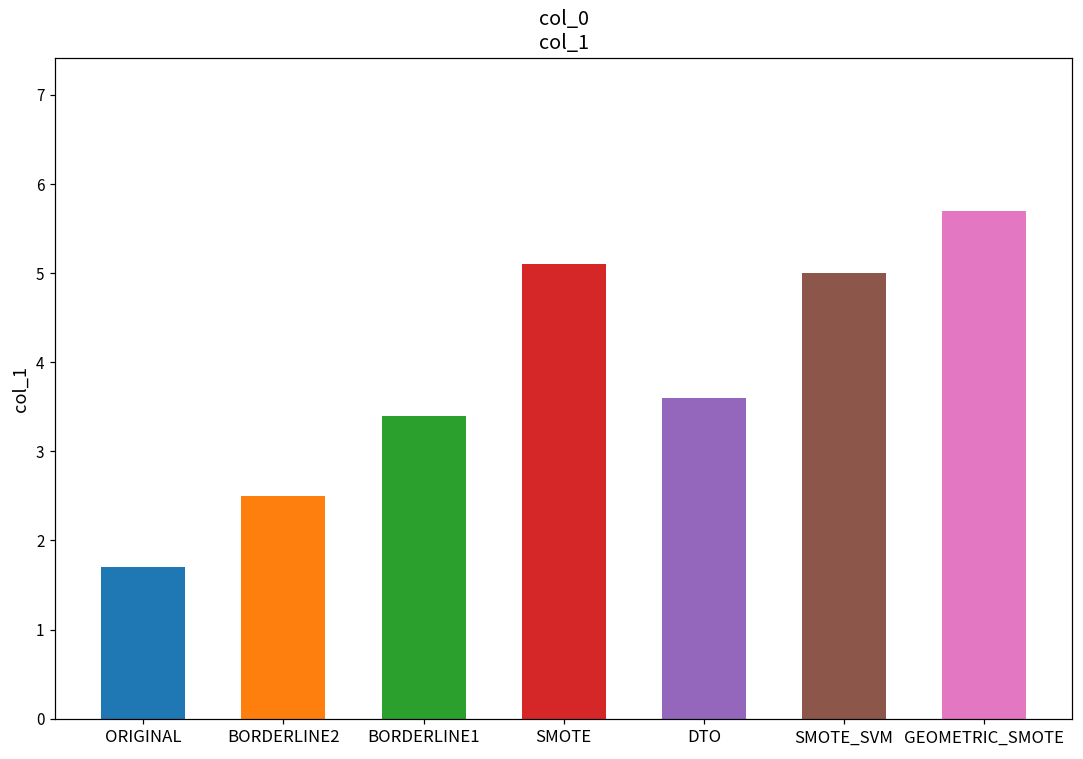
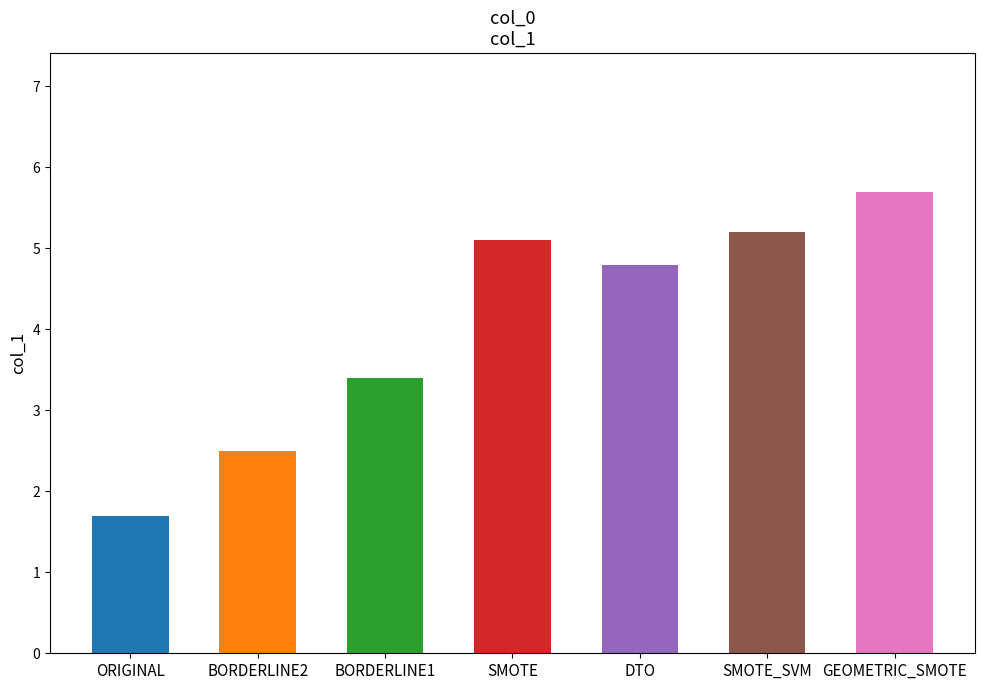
DTO: 3.6 -> 4.8
SMOTE_SVM: 5.0 -> 5.2
